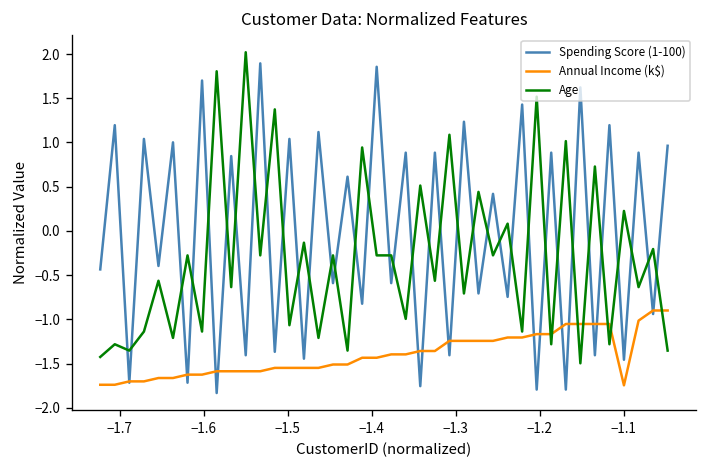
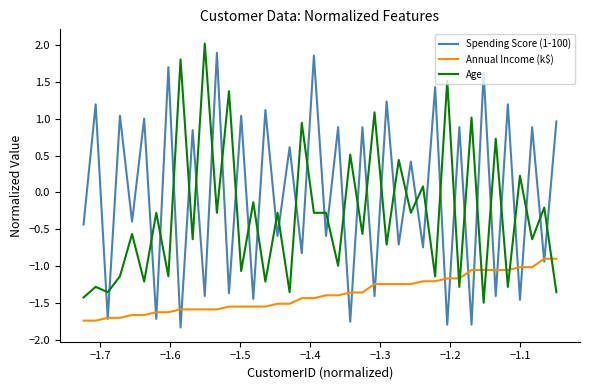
Annual Income (k$), −1.1: -1.7 -> -1.0
